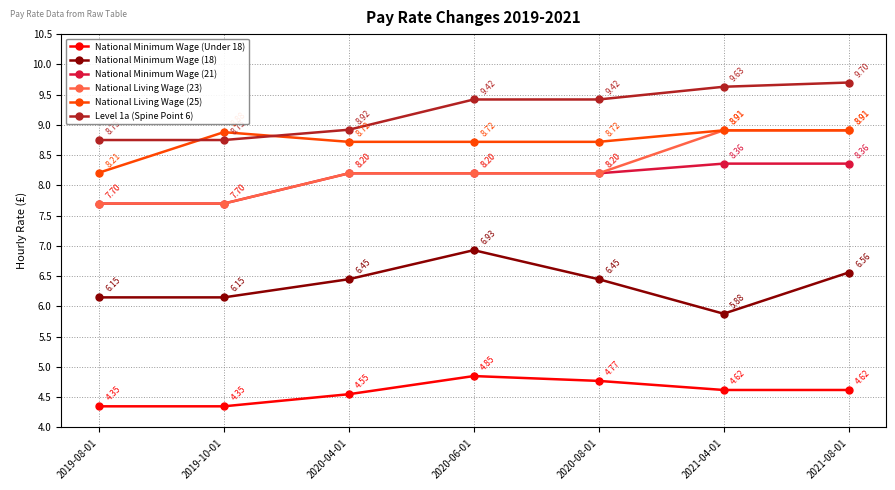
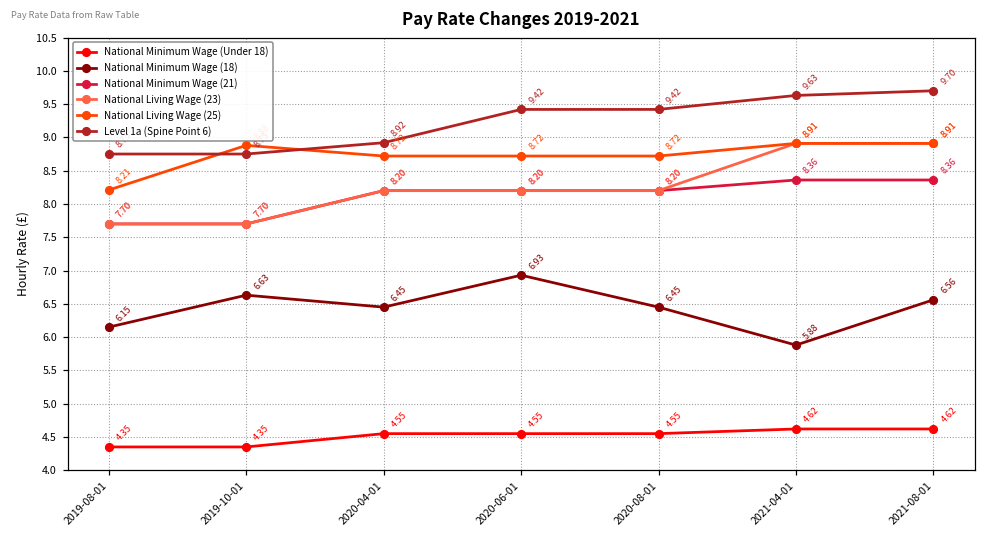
National Minimum Wage (18), 2019-10-01: 6.15 -> 6.63
National Minimum Wage (Under 18), 2020-06-01: 4.85 -> 4.55
National Minimum Wage (Under 18), 2020-08-01: 4.77 -> 4.55
